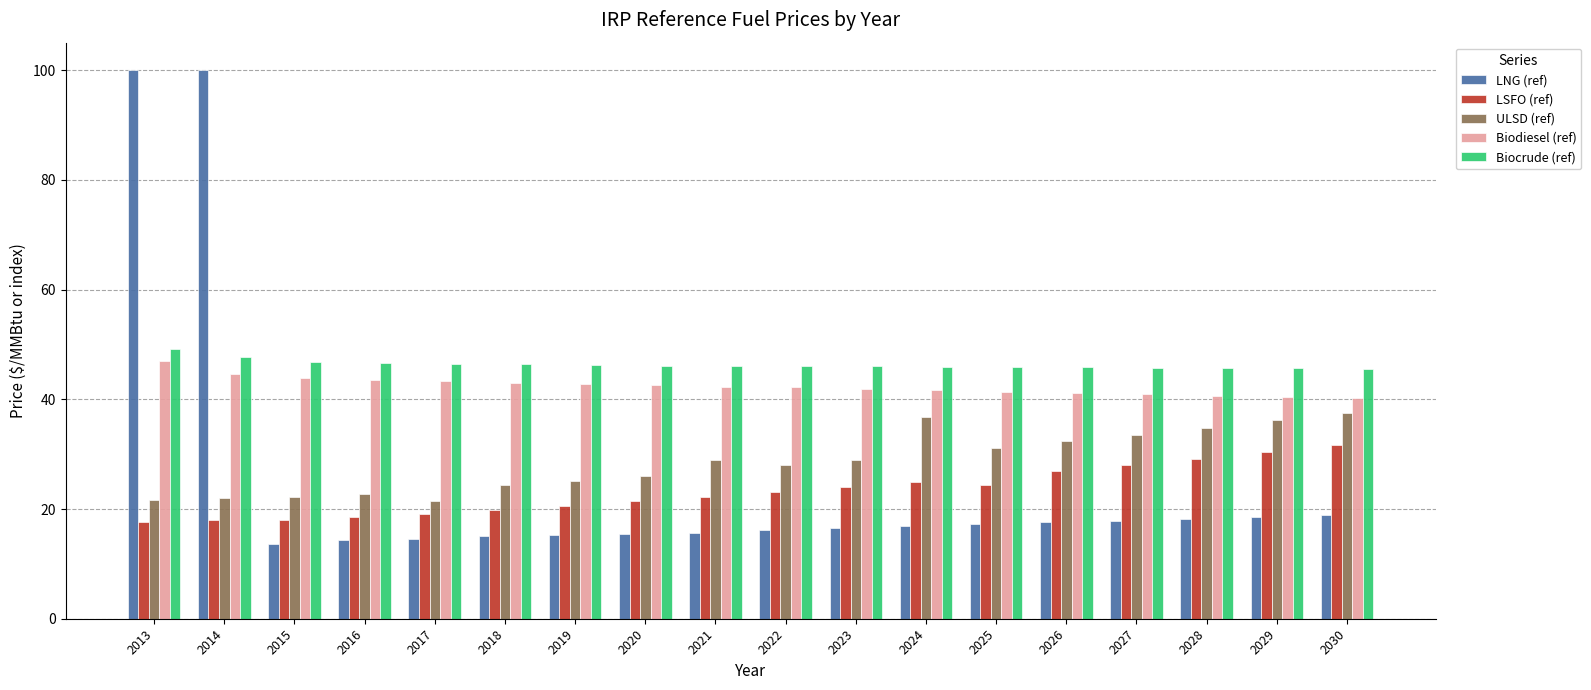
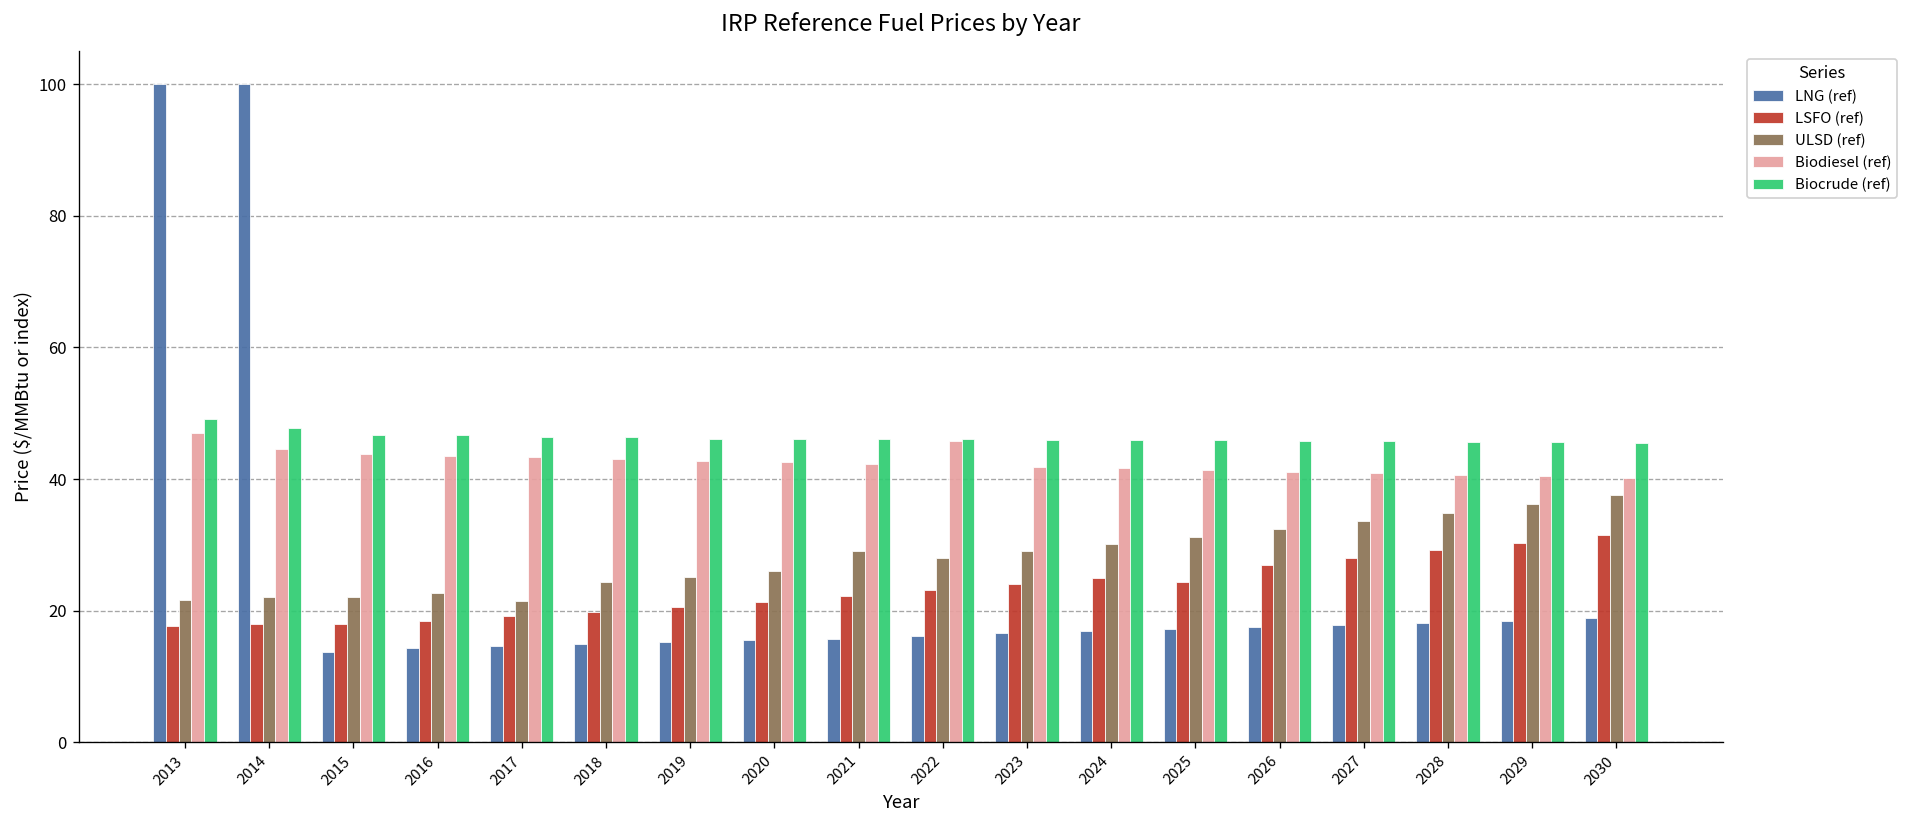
Biodiesel (ref), 2022: 42 -> 46
ULSD (ref), 2024: 37 -> 30
